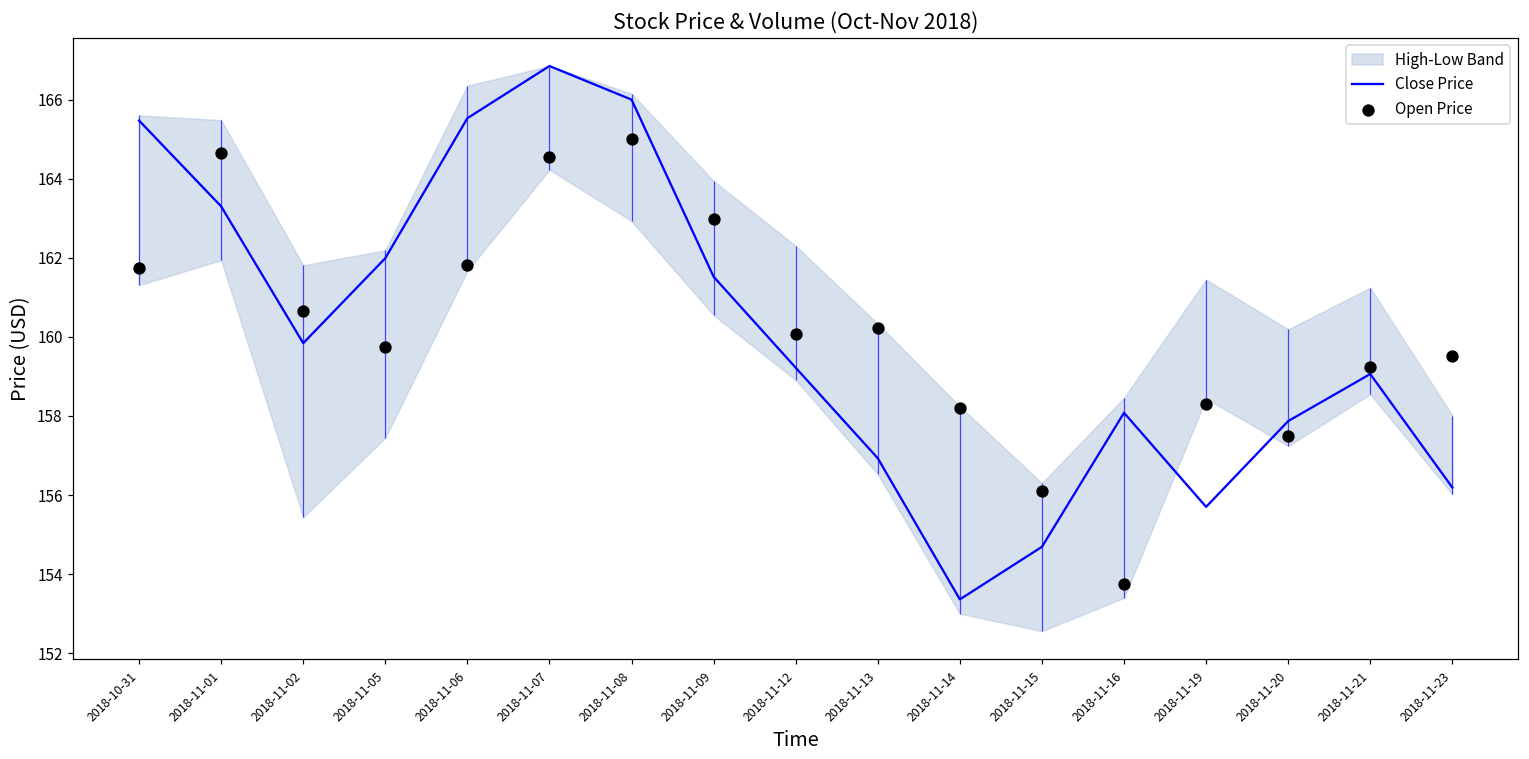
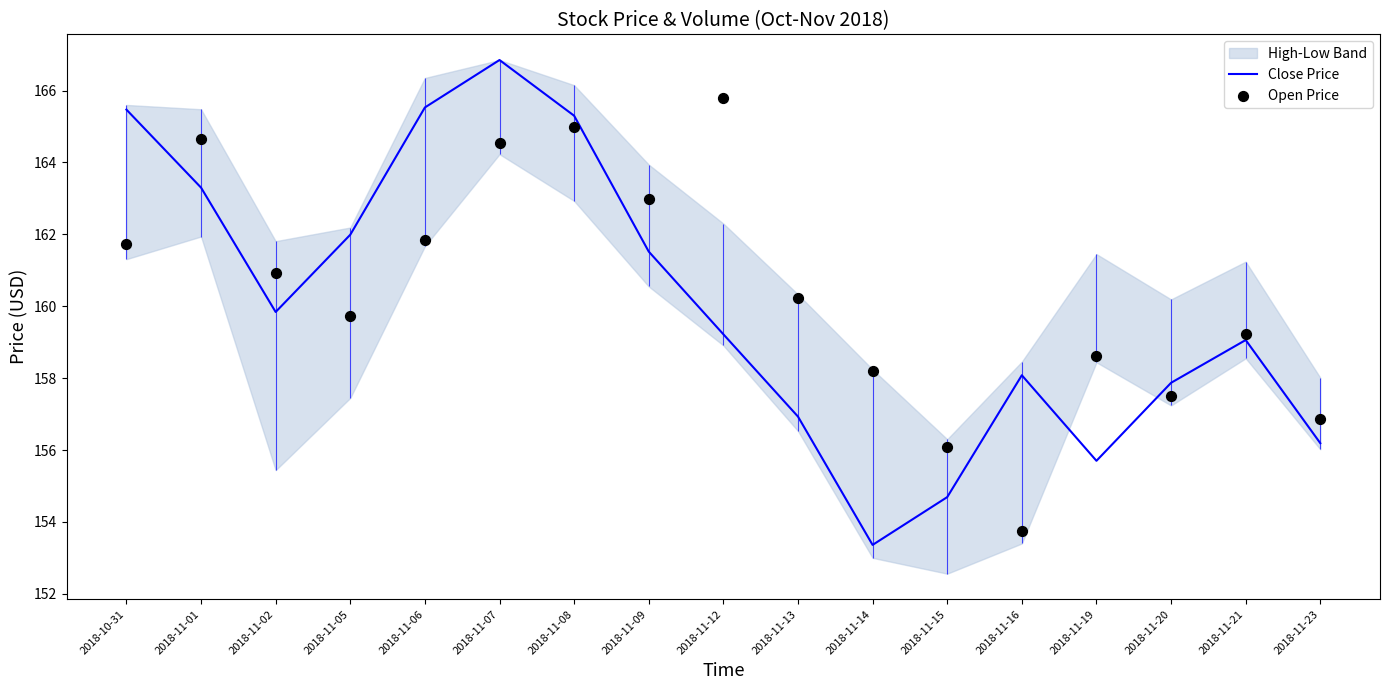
Open Price, 2018-11-02: 160.7 -> 160.9
Close Price, 2018-11-08: 166.0 -> 165.3
Open Price, 2018-11-12: 160.1 -> 165.8
Open Price, 2018-11-19: 158.3 -> 158.6
Open Price, 2018-11-23: 159.5 -> 156.9
